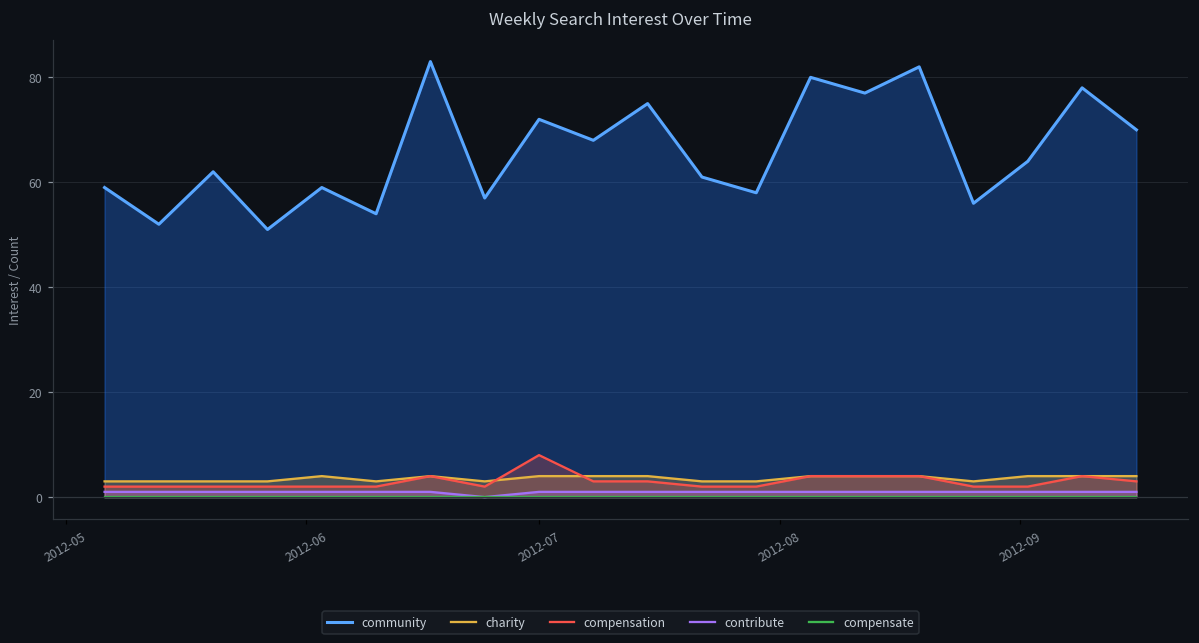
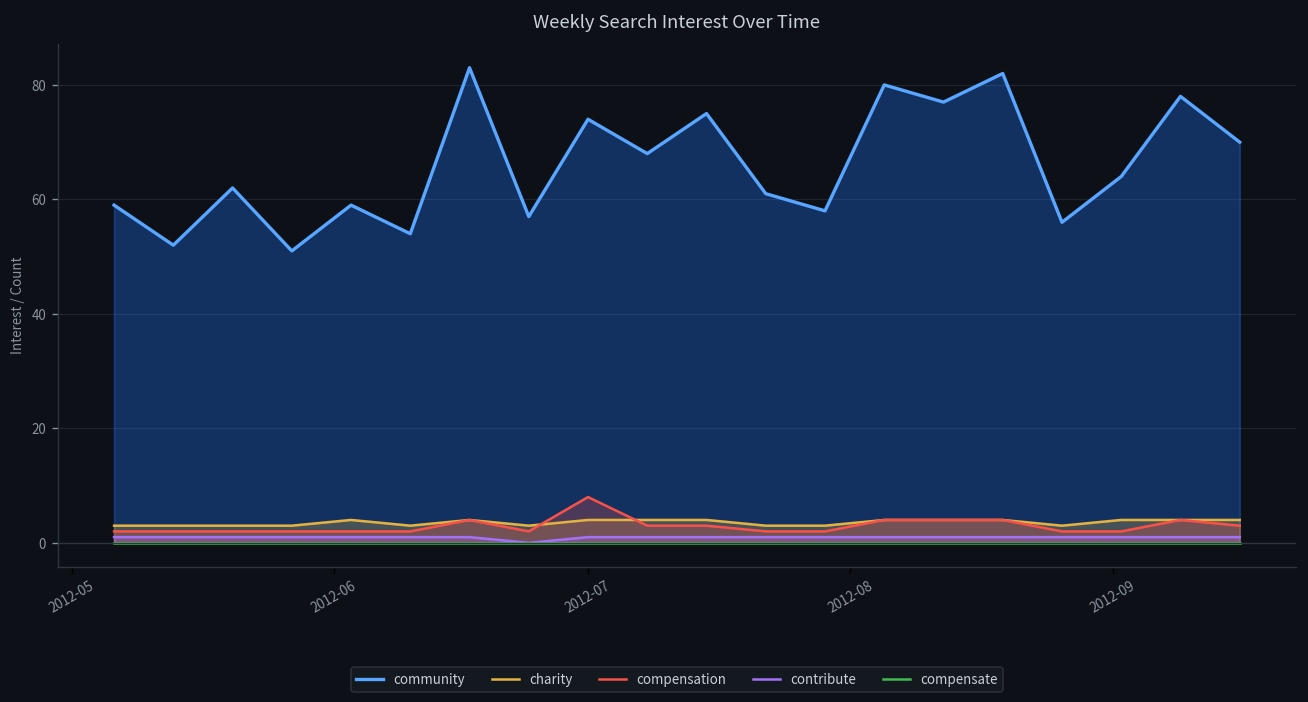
community, 2012-07: 72 -> 74
